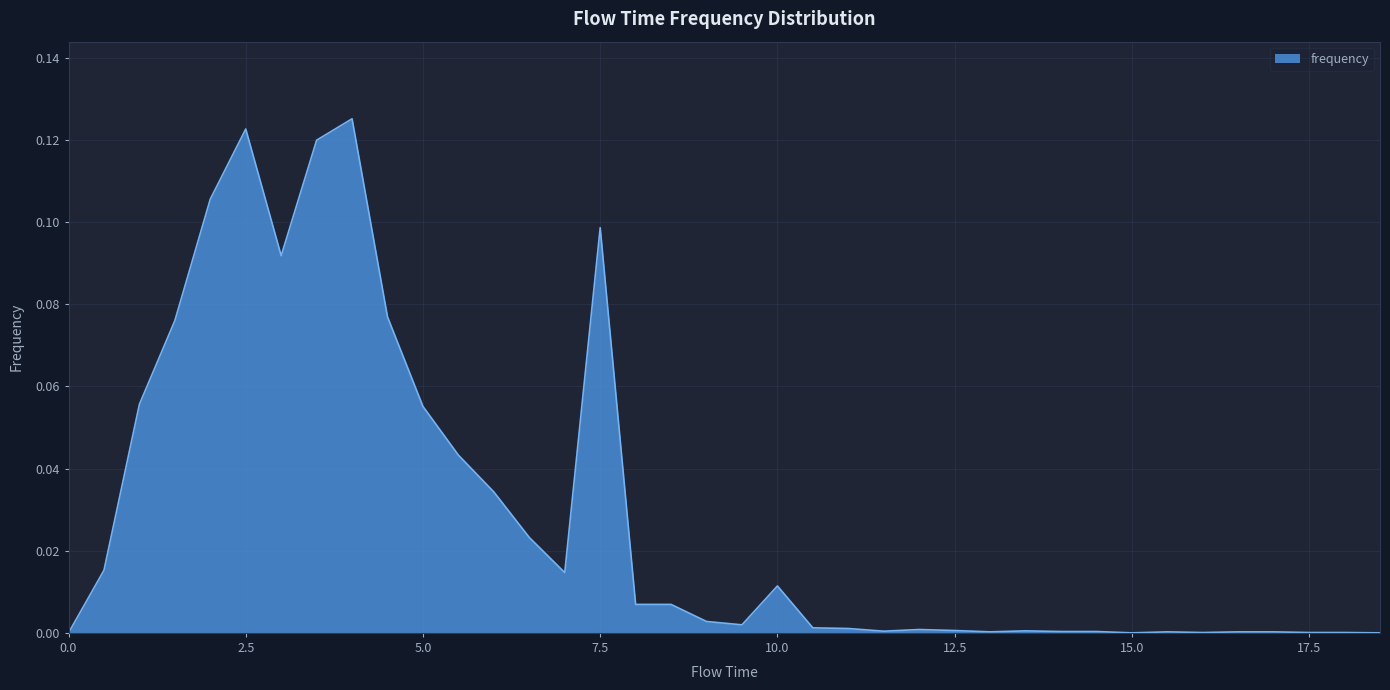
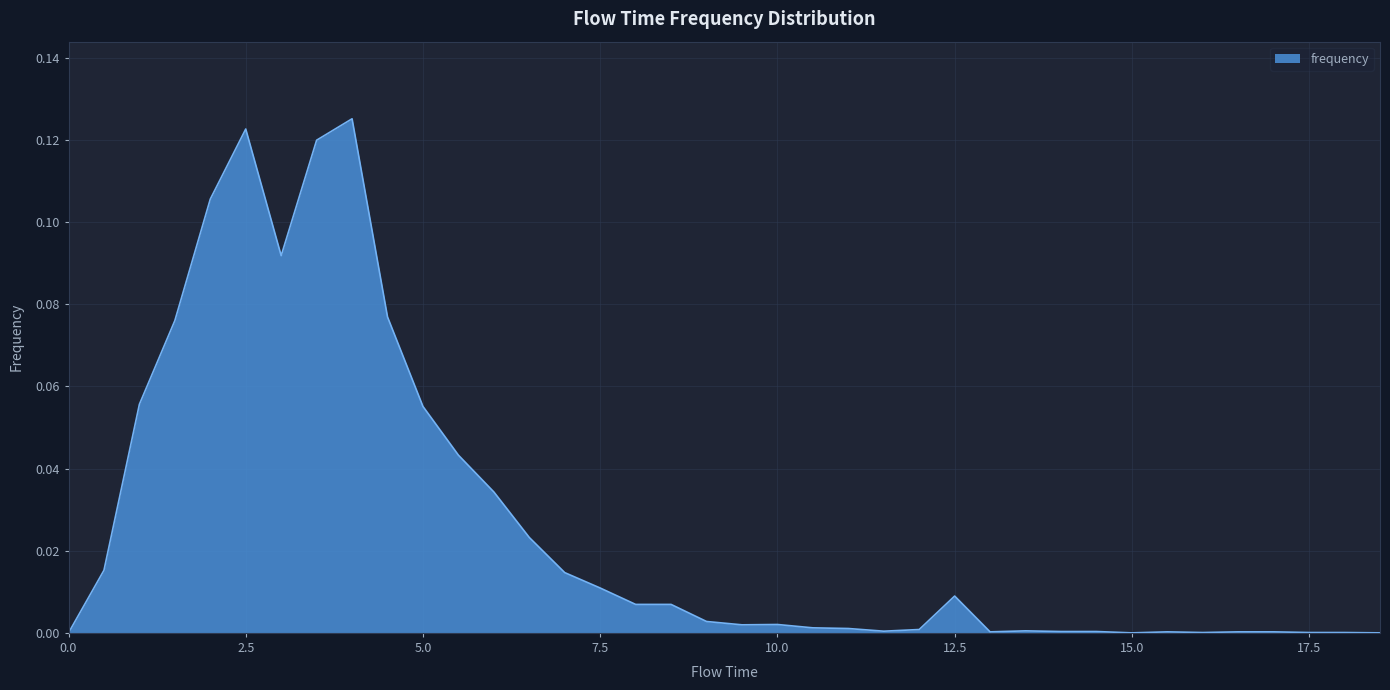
7.5: 0.099 -> 0.011
10.0: 0.011 -> 0.002
12.5: 0.001 -> 0.009
